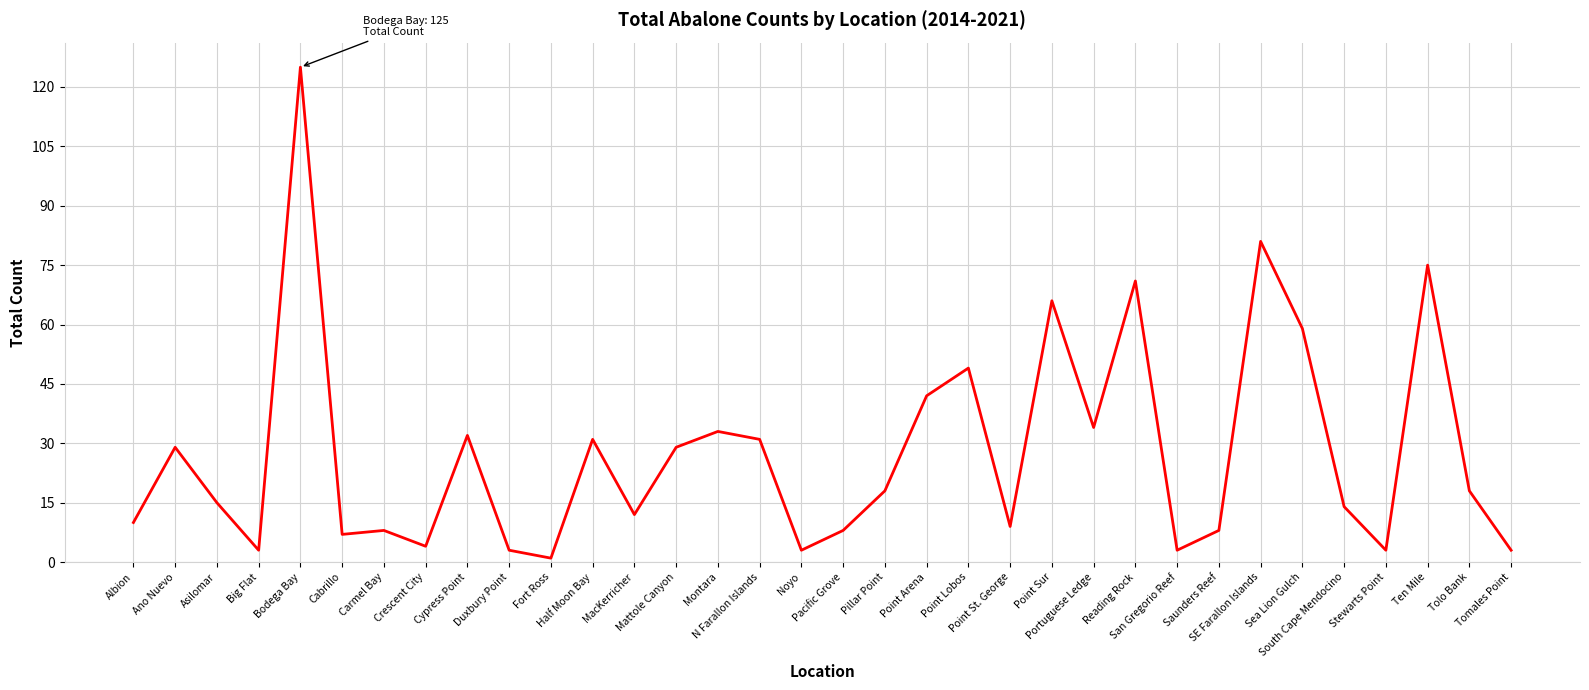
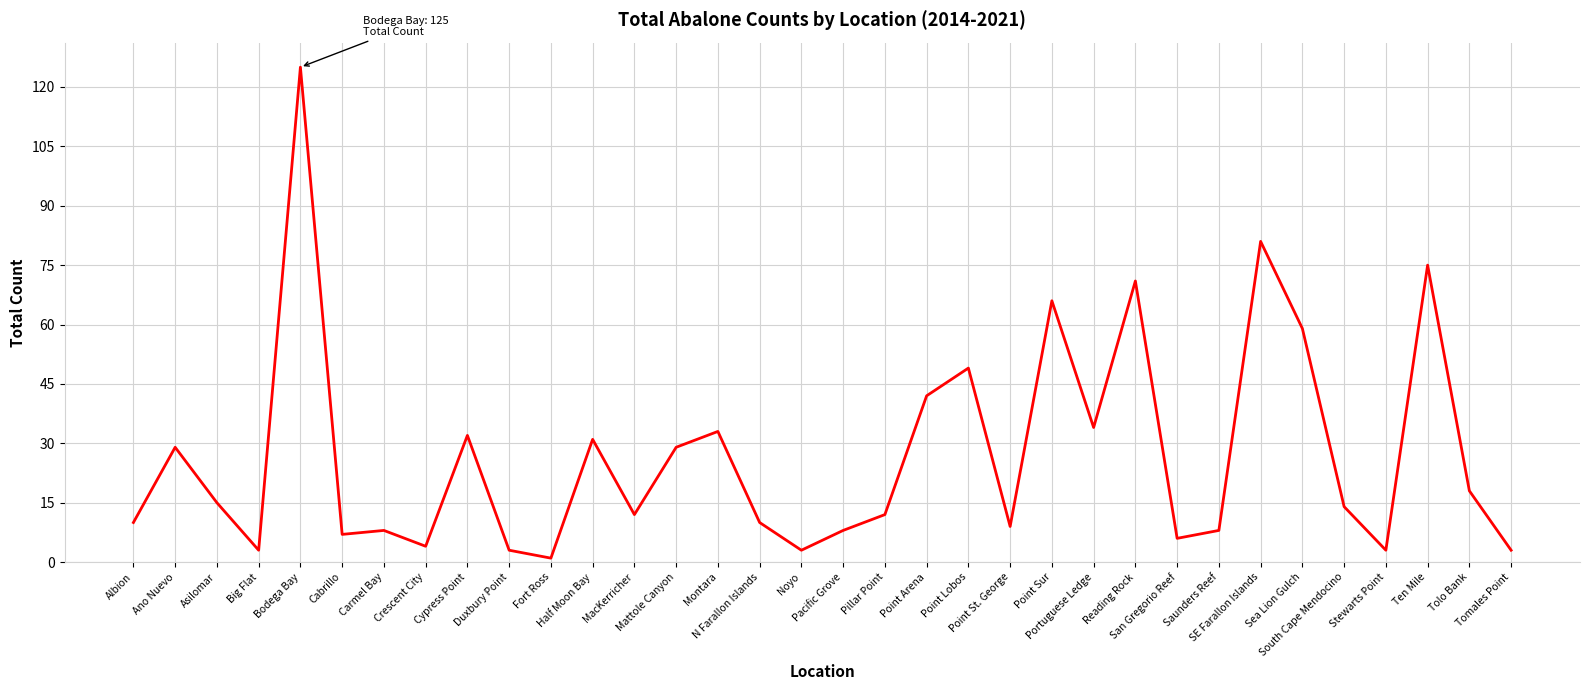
N Farallon Islands: 31 -> 10
Pillar Point: 18 -> 12
San Gregorio Reef: 3 -> 6
